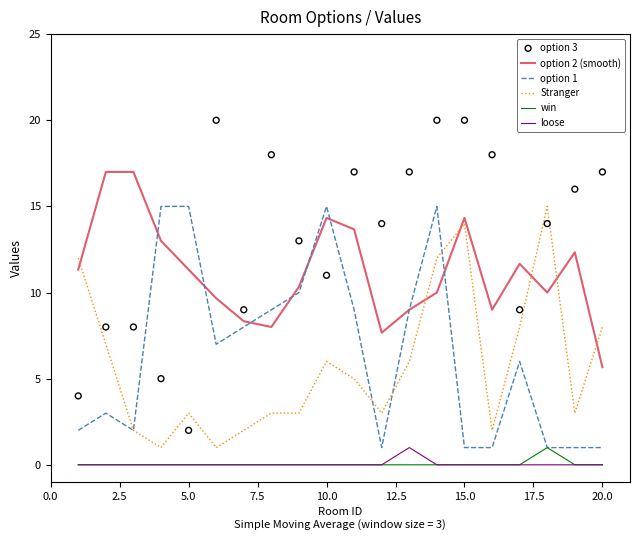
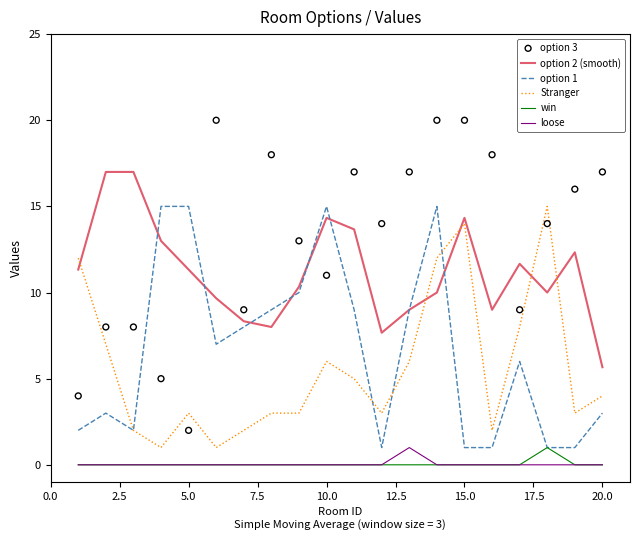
option 1, 20.0: 1 -> 3
Stranger, 20.0: 8 -> 4
